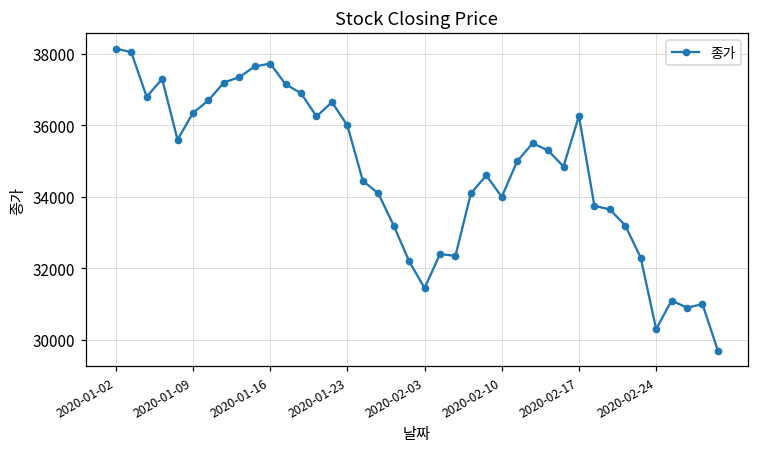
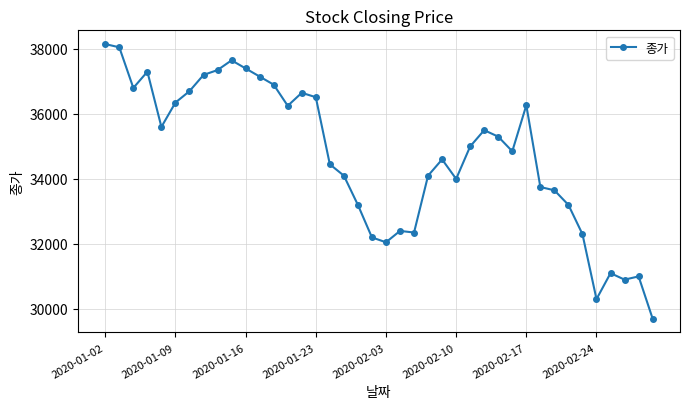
2020-01-16: 37700 -> 37400
2020-01-23: 36000 -> 36500
2020-02-03: 31400 -> 32100
